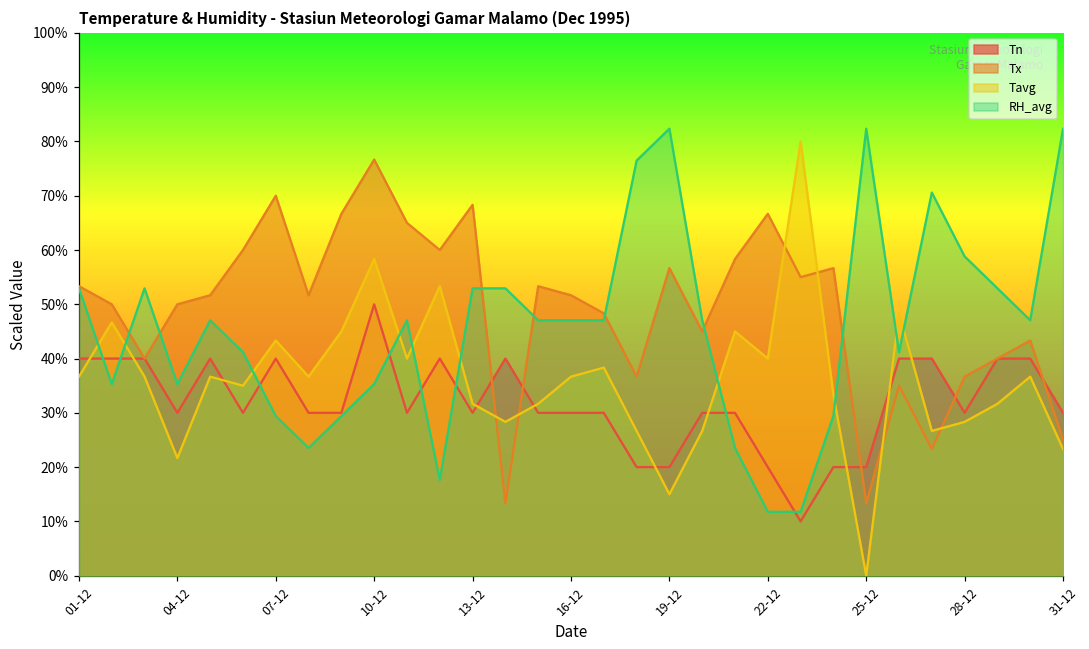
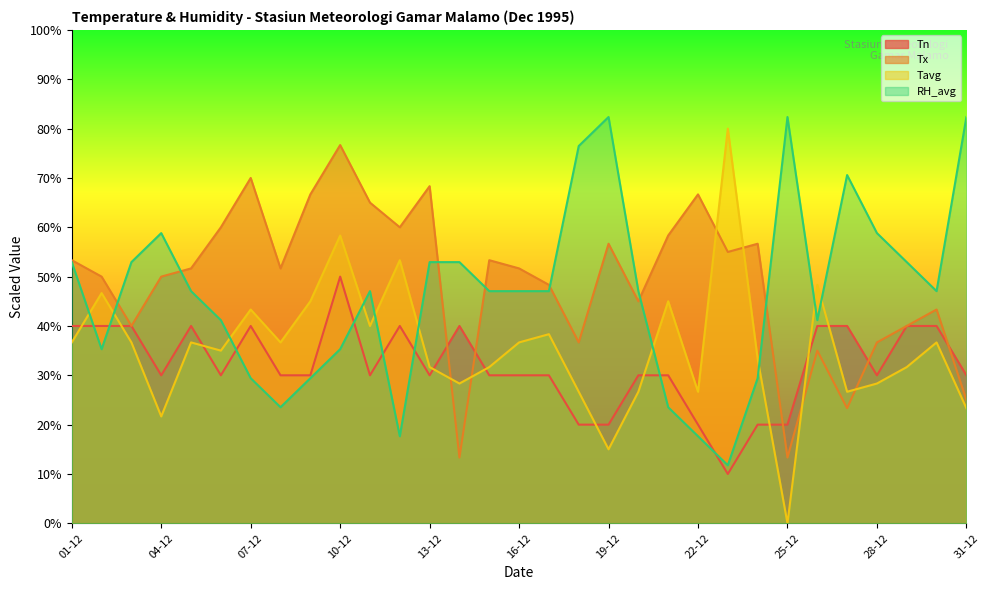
RH_avg, 04-12: 35% -> 59%
Tavg, 22-12: 40% -> 27%
RH_avg, 22-12: 12% -> 18%
